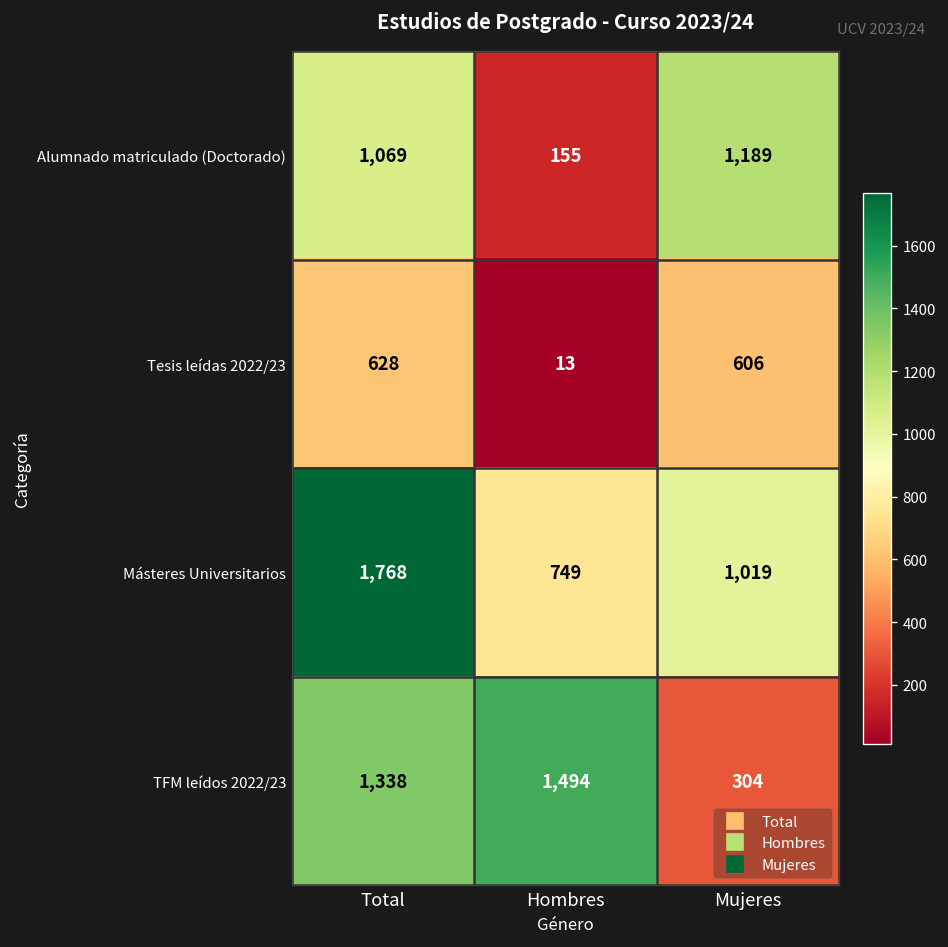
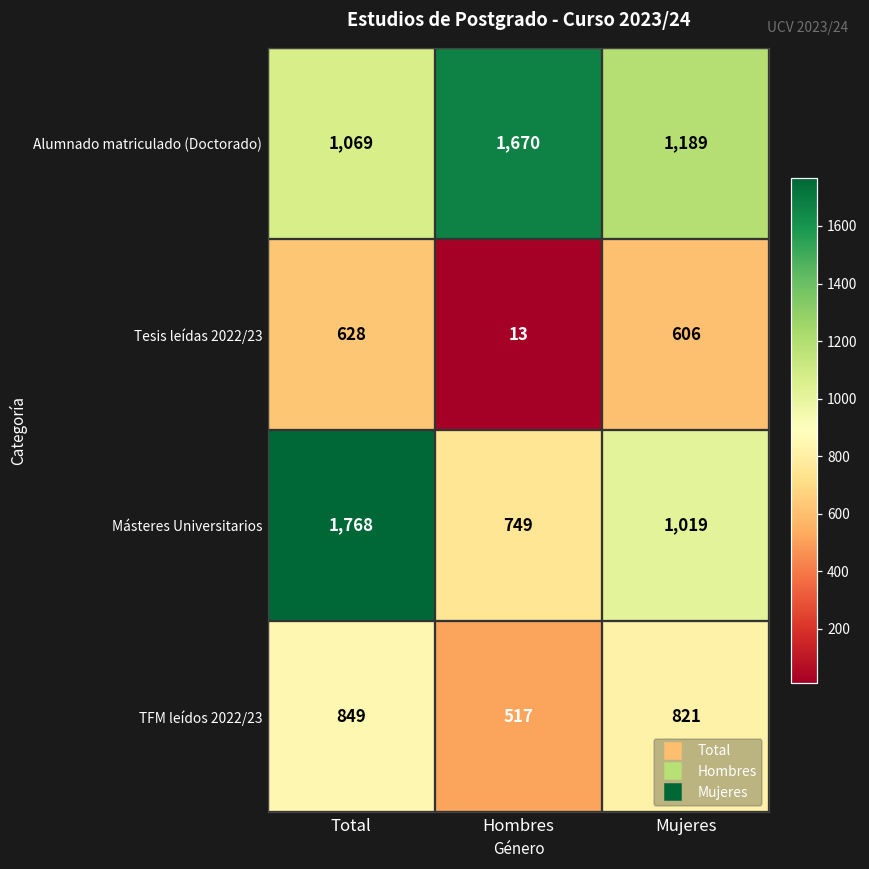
Alumnado matriculado (Doctorado), Hombres: 155 -> 1,670
TFM leídos 2022/23, Total: 1,338 -> 849
TFM leídos 2022/23, Hombres: 1,494 -> 517
TFM leídos 2022/23, Mujeres: 304 -> 821
